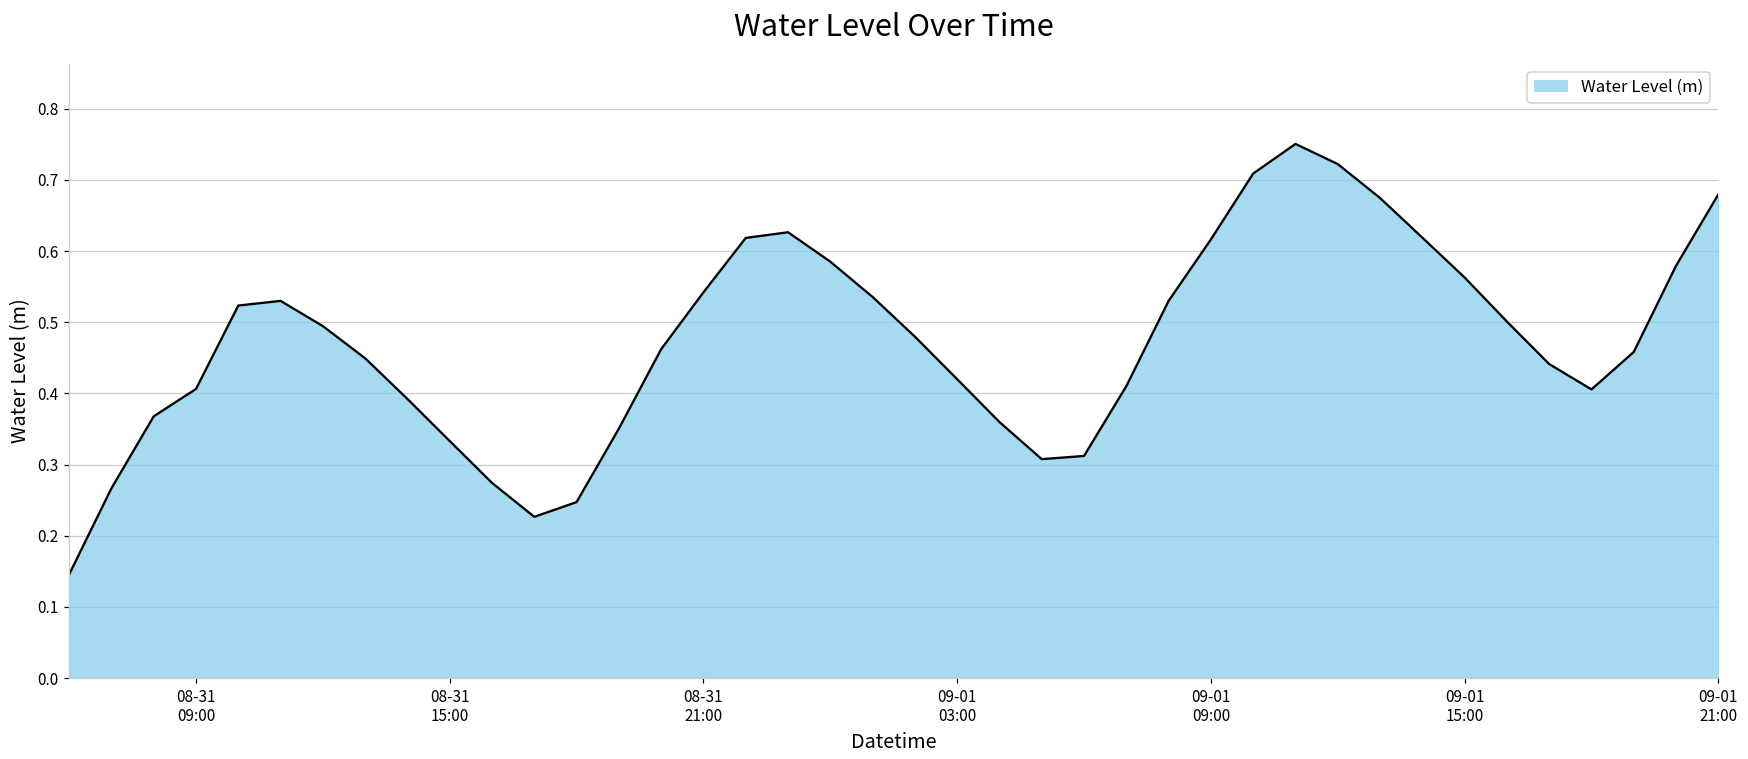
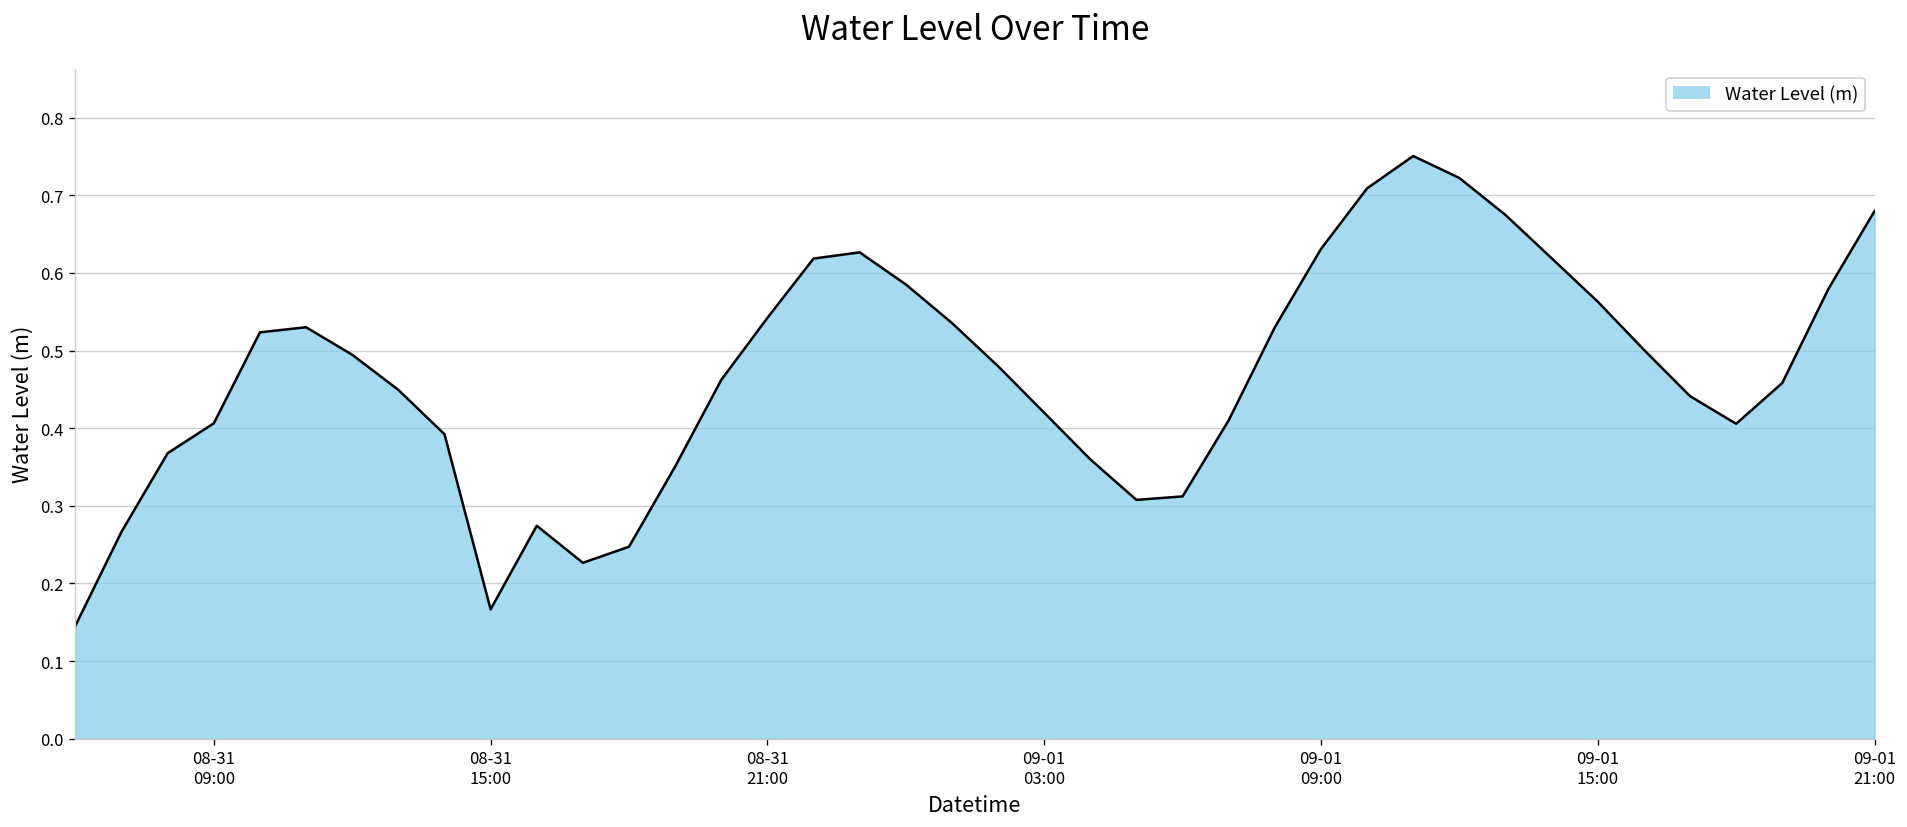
08-31 15:00: 0.33 -> 0.17
09-01 09:00: 0.62 -> 0.63
